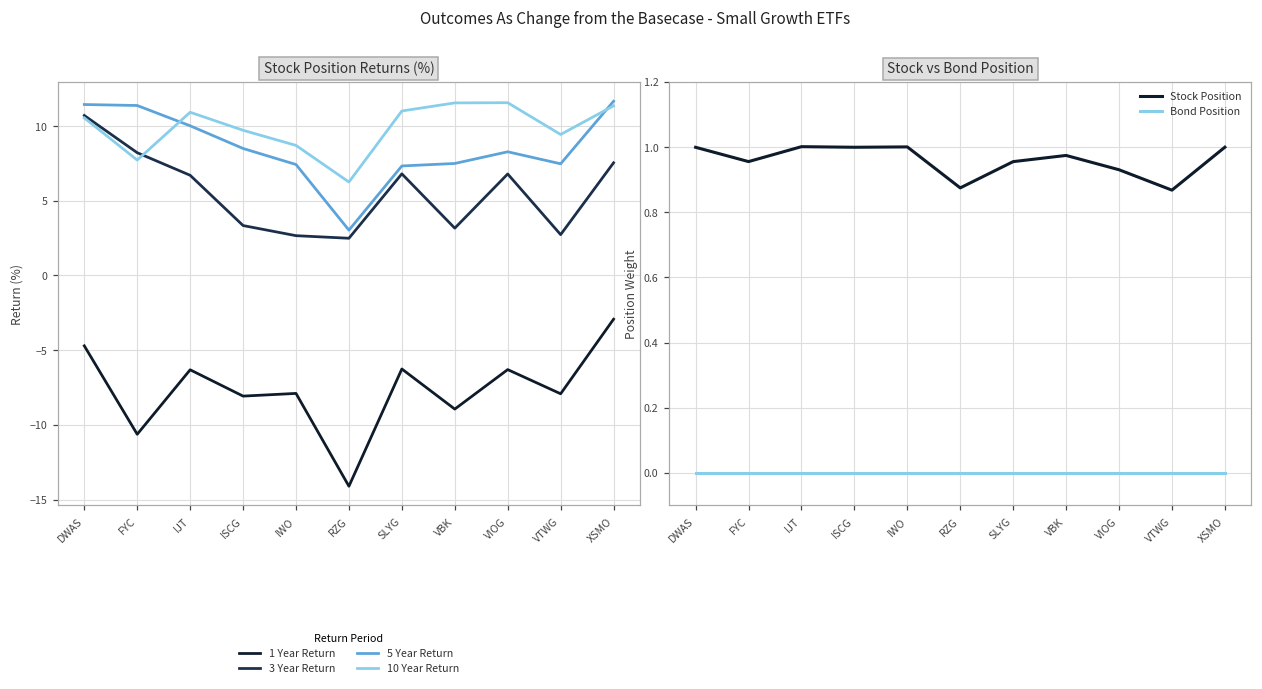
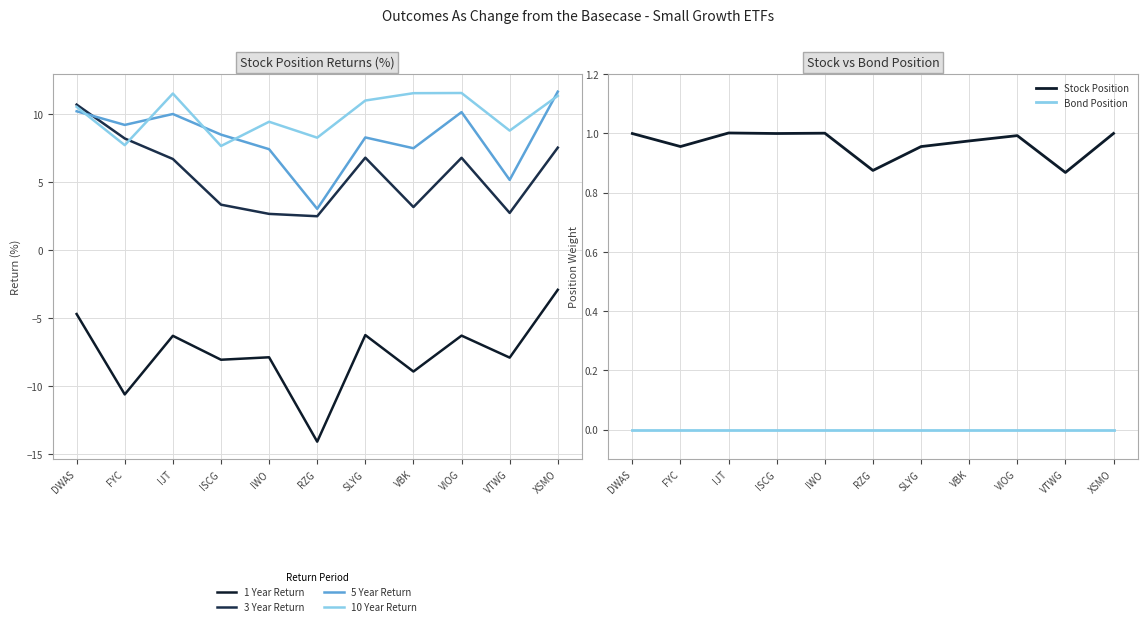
Stock Position Returns (%), 5 Year Return, DWAS: 11.4 -> 10.2
Stock Position Returns (%), 5 Year Return, FYC: 11.4 -> 9.2
Stock Position Returns (%), 10 Year Return, IJT: 10.9 -> 11.5
Stock Position Returns (%), 10 Year Return, ISCG: 9.7 -> 7.7
Stock Position Returns (%), 10 Year Return, IWO: 8.7 -> 9.4
Stock Position Returns (%), 10 Year Return, RZG: 6.3 -> 8.3
Stock Position Returns (%), 5 Year Return, SLYG: 7.3 -> 8.3
Stock Position Returns (%), 5 Year Return, VIOG: 8.3 -> 10.2
Stock Position Returns (%), 5 Year Return, VTWG: 7.5 -> 5.2
Stock Position Returns (%), 10 Year Return, VTWG: 9.4 -> 8.8
Stock vs Bond Position, Stock Position, VIOG: 0.93 -> 0.99
